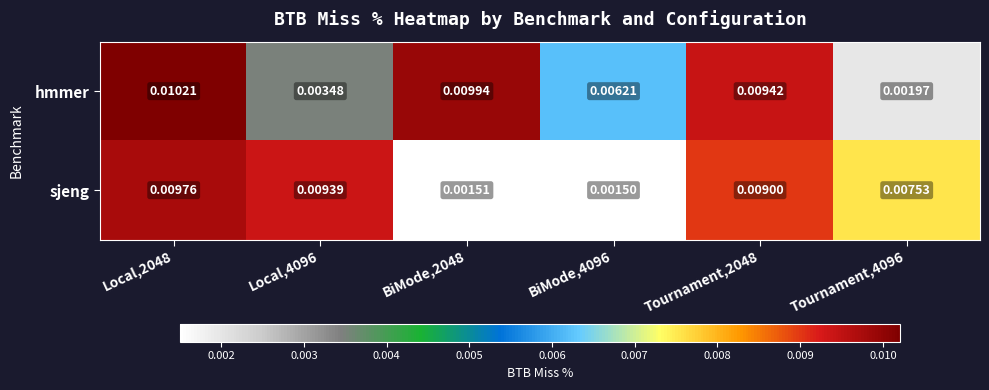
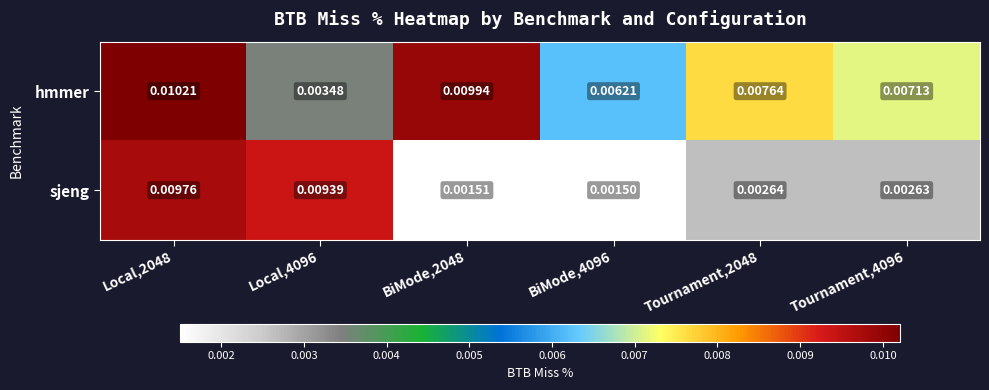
hmmer, Tournament,2048: 0.00942 -> 0.00764
hmmer, Tournament,4096: 0.00197 -> 0.00713
sjeng, Tournament,2048: 0.00900 -> 0.00264
sjeng, Tournament,4096: 0.00753 -> 0.00263
